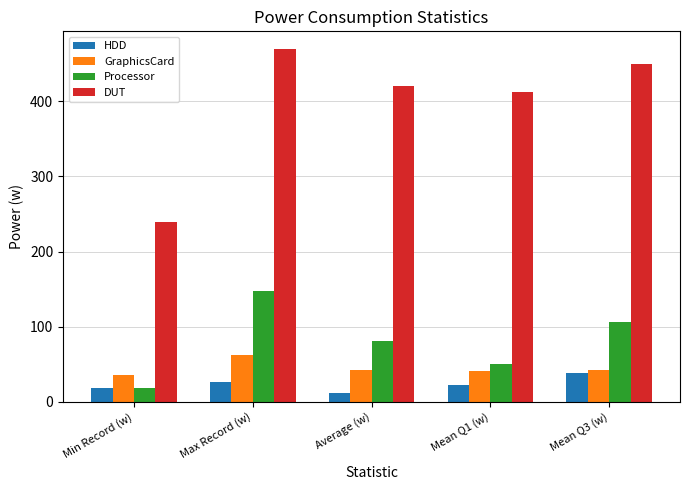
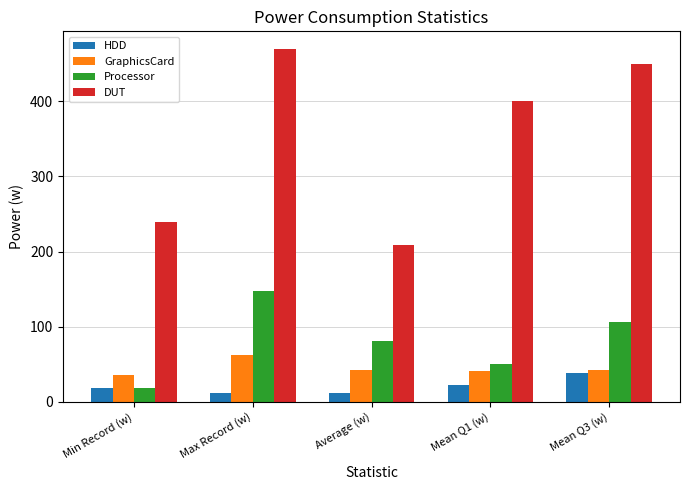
HDD, Max Record (w): 30 -> 10
DUT, Average (w): 420 -> 210
DUT, Mean Q1 (w): 410 -> 400
